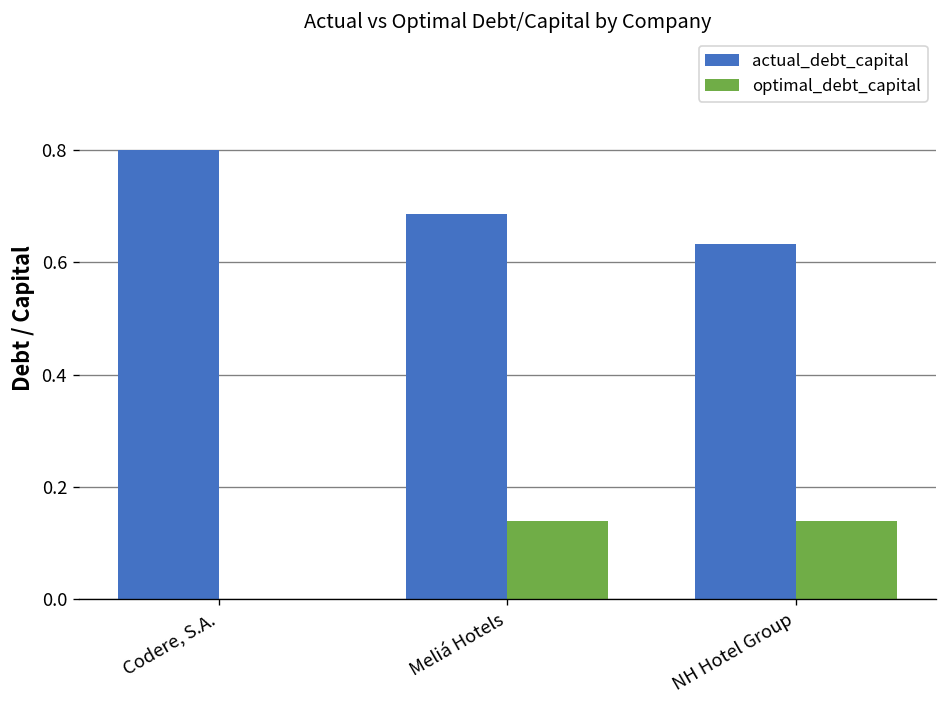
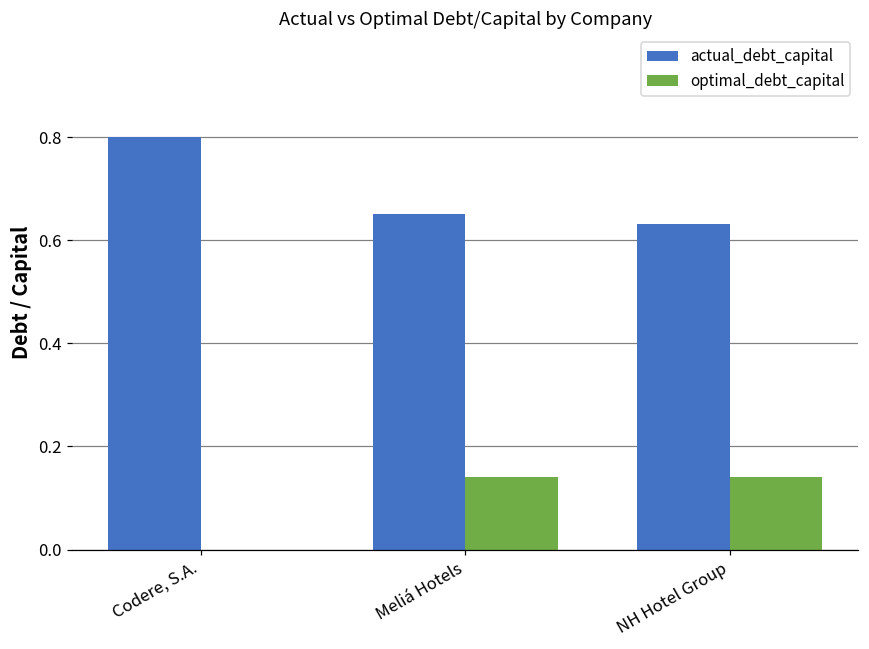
actual_debt_capital, Meliá Hotels: 0.69 -> 0.65
